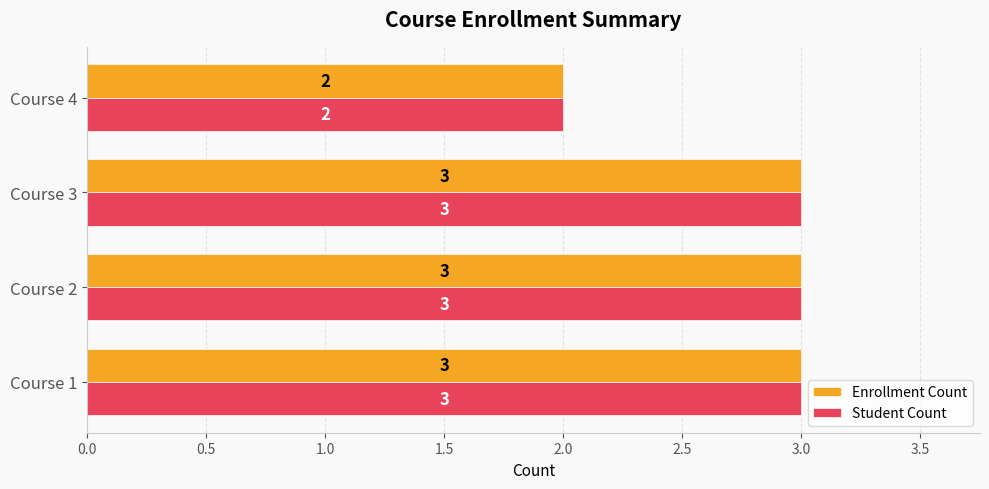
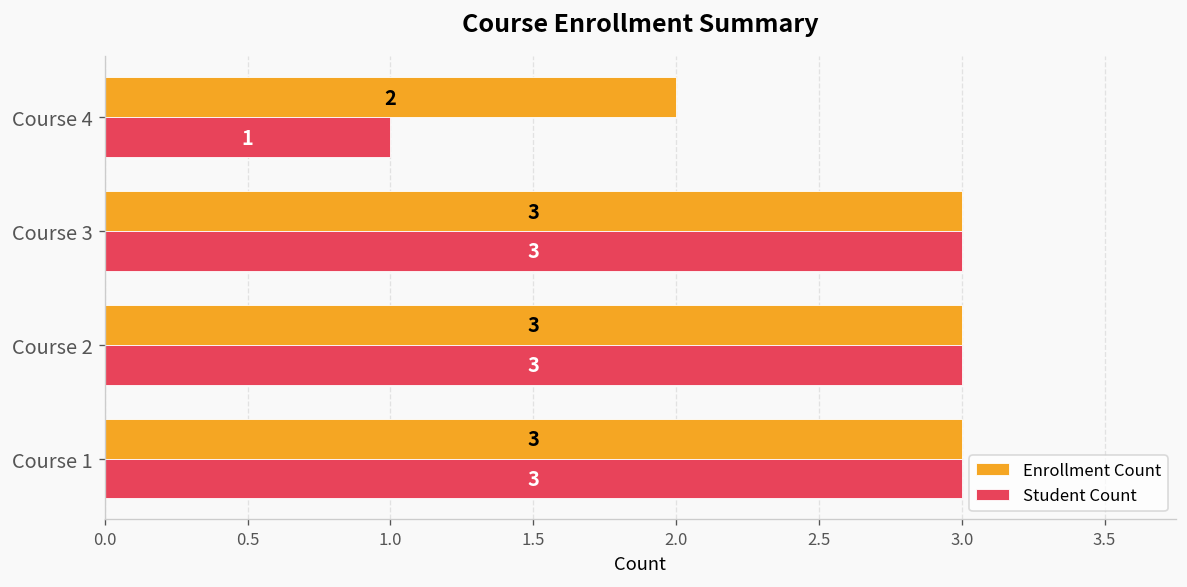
Student Count, Course 4: 2 -> 1
